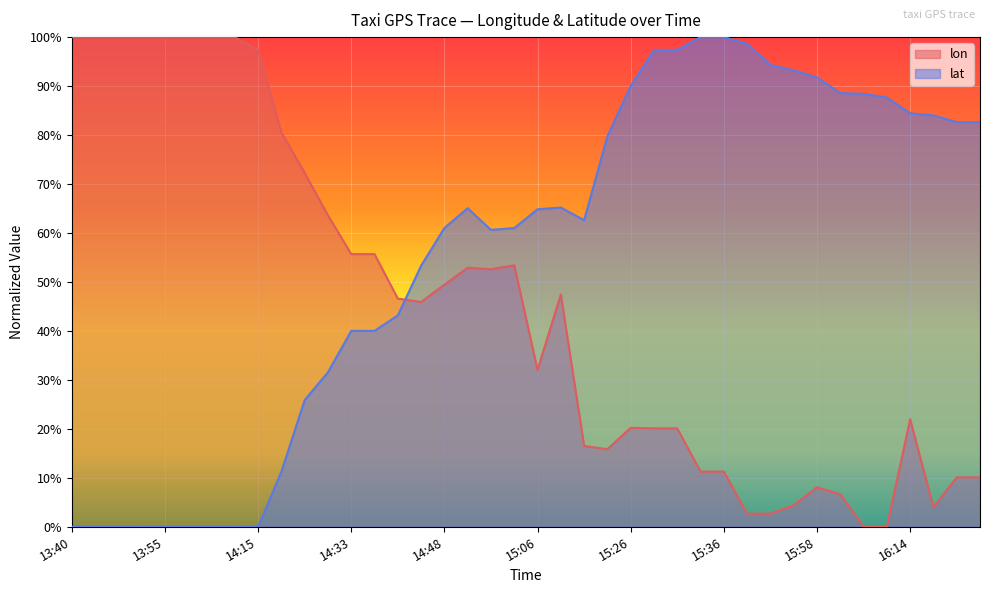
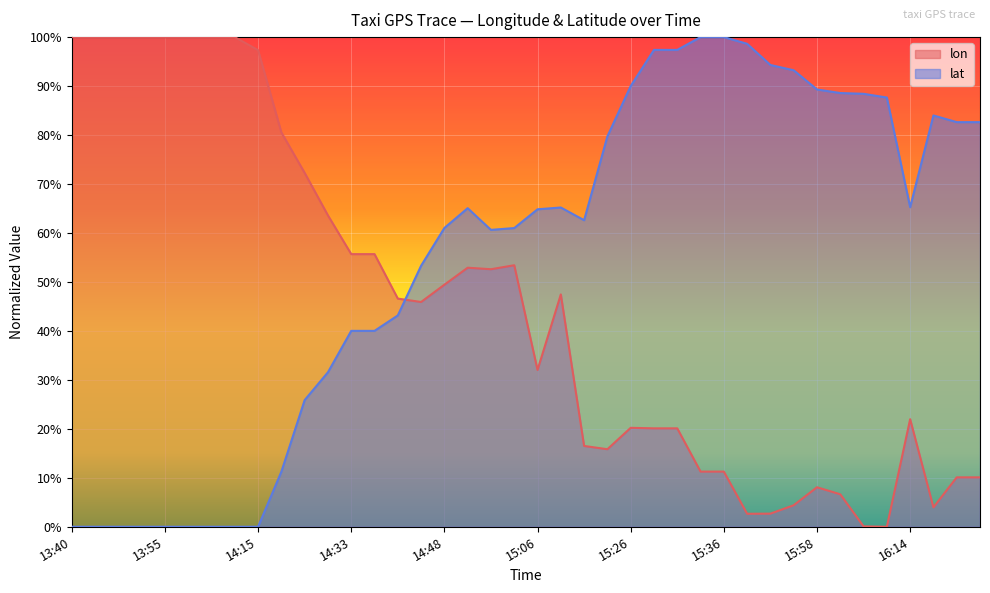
lat, 15:58: 92% -> 89%
lat, 16:14: 84% -> 65%
